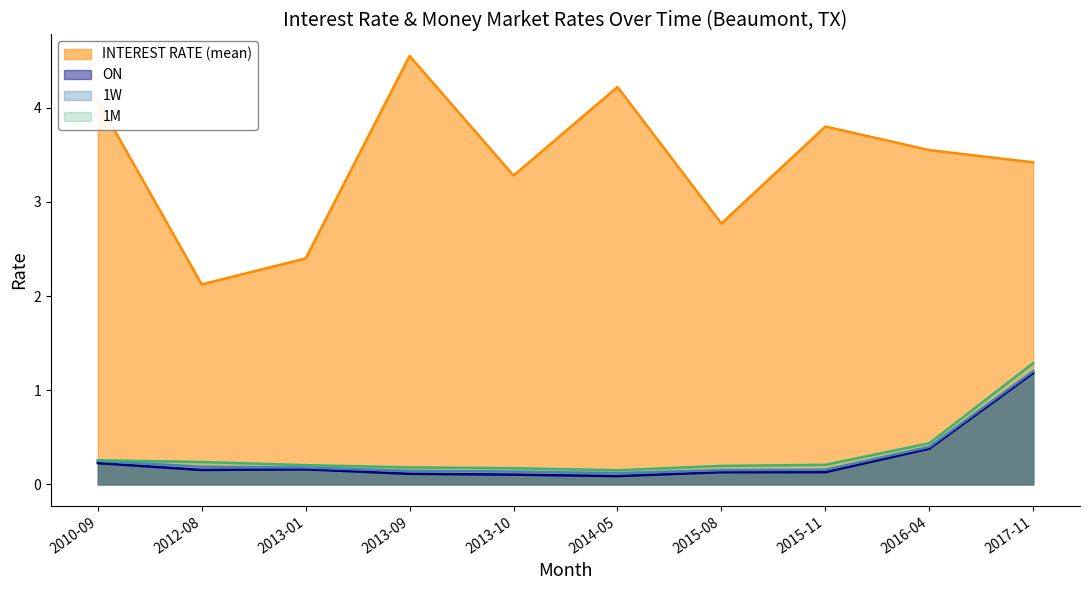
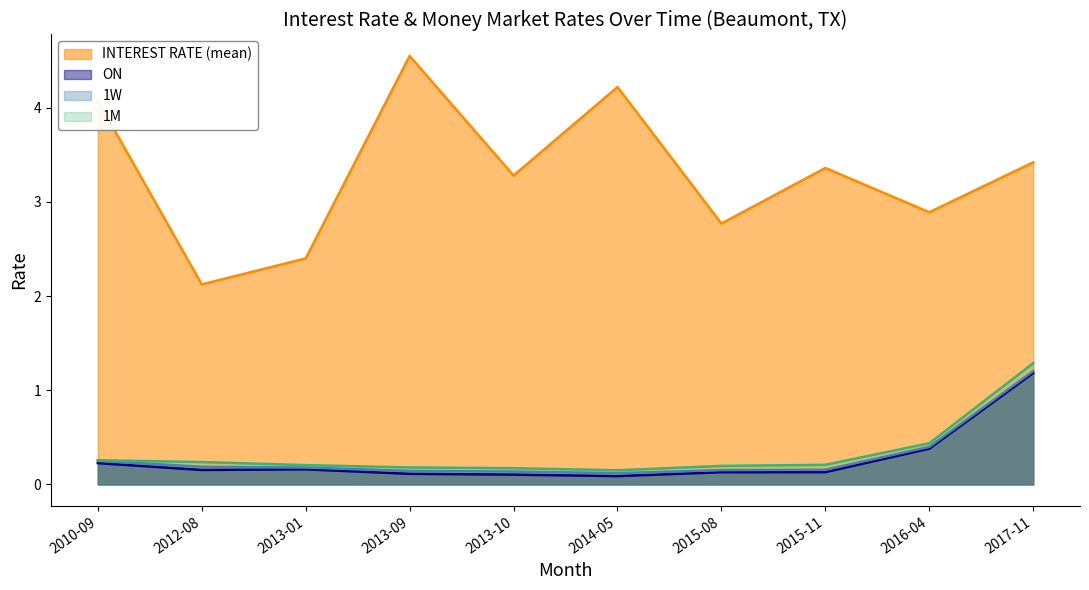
INTEREST RATE (mean), 2015-11: 3.8 -> 3.4
INTEREST RATE (mean), 2016-04: 3.6 -> 2.9
